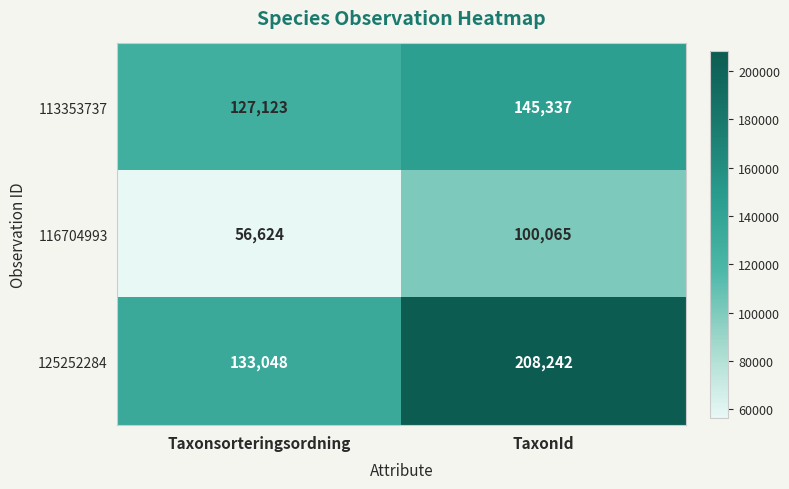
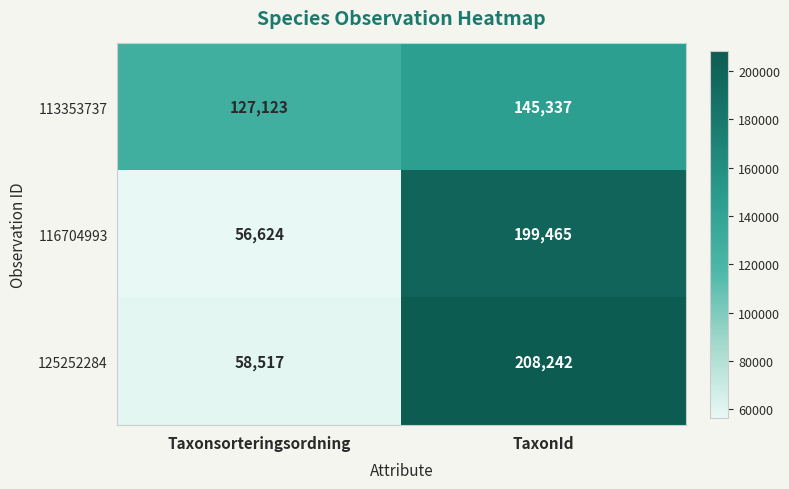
116704993, TaxonId: 100,065 -> 199,465
125252284, Taxonsorteringsordning: 133,048 -> 58,517
